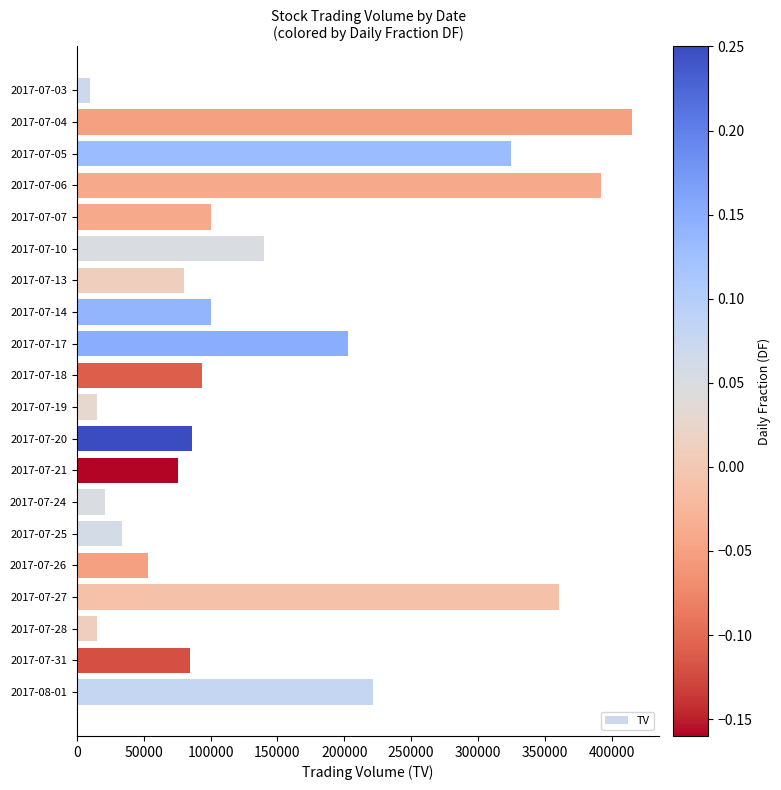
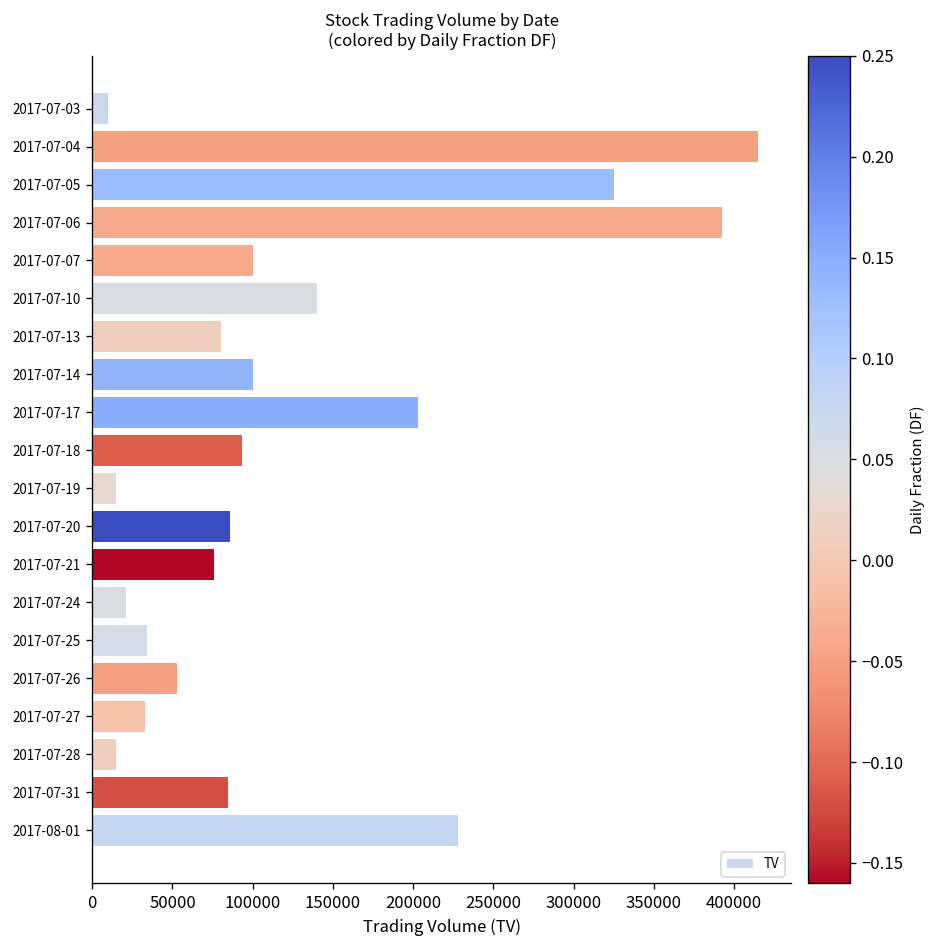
2017-07-27: 360000 -> 33000
2017-08-01: 221000 -> 228000
